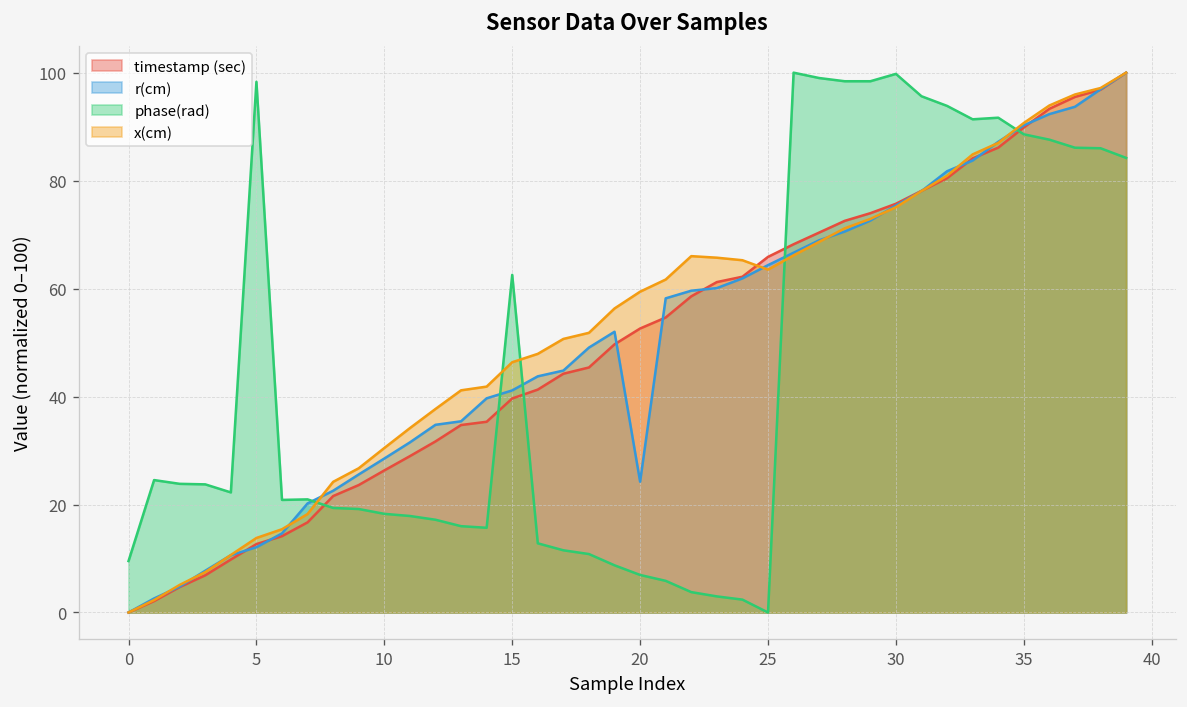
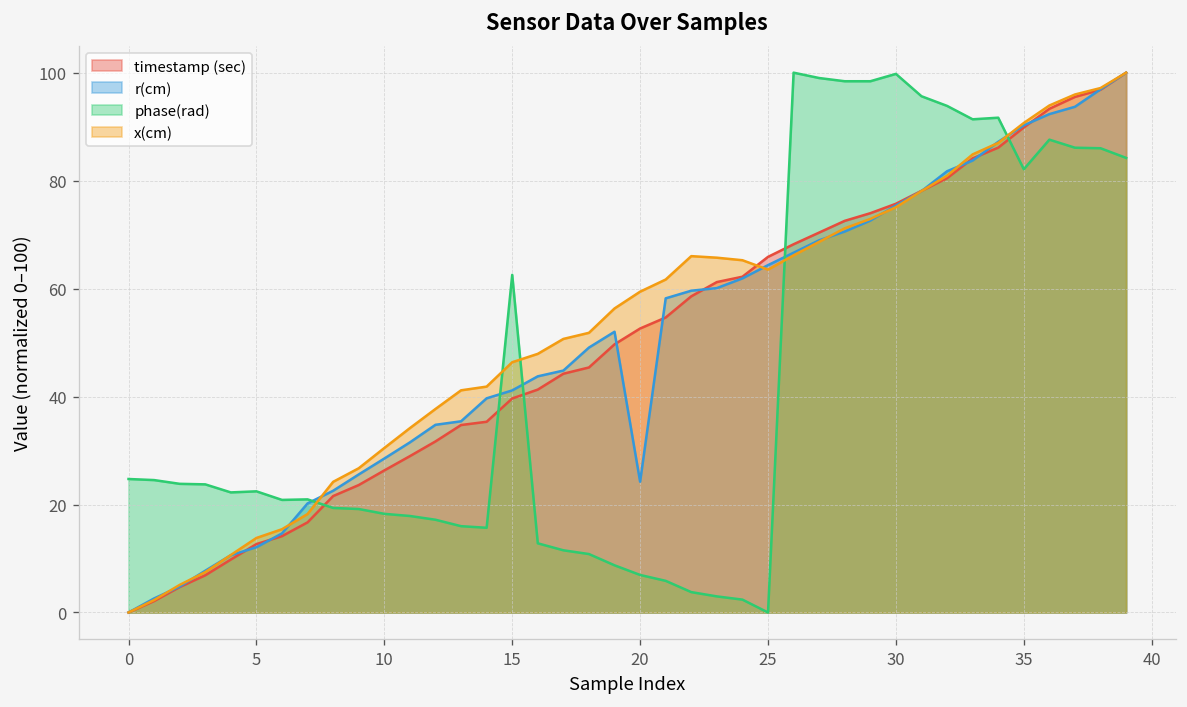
phase(rad), 0: 10 -> 25
phase(rad), 5: 98 -> 22
phase(rad), 35: 89 -> 82
